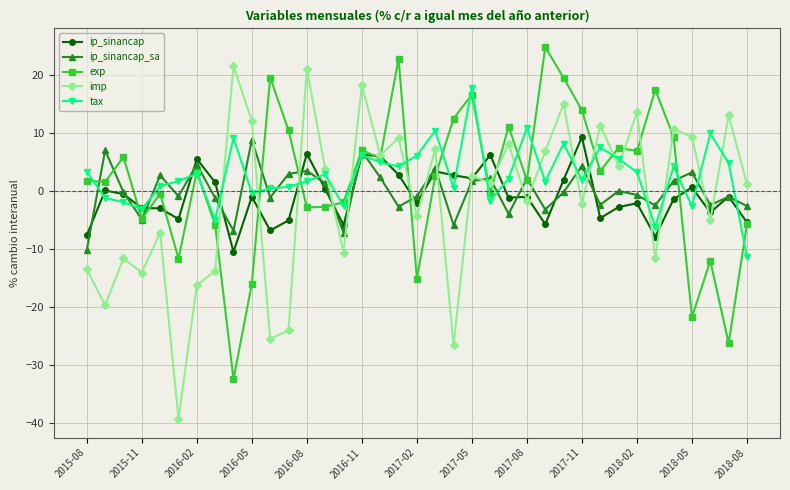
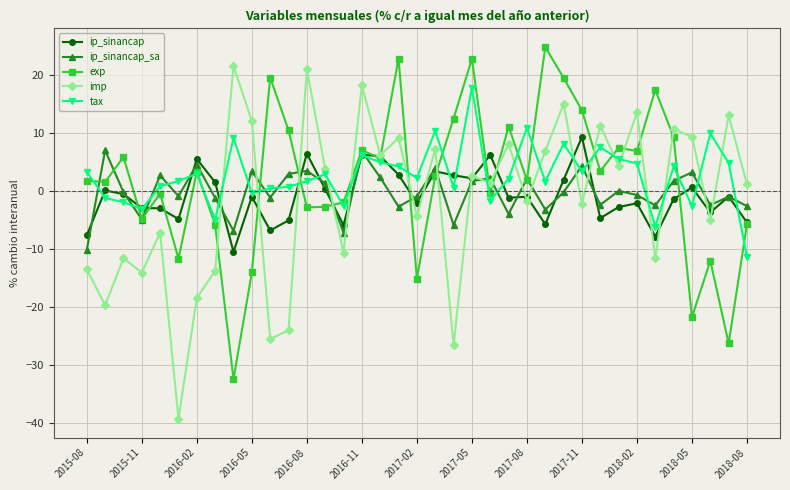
imp, 2016-02: -16 -> -18
ip_sinancap_sa, 2016-05: 9 -> 3
exp, 2016-05: -16 -> -14
tax, 2017-02: 6 -> 2
exp, 2017-05: 17 -> 23
tax, 2017-11: 2 -> 3
tax, 2018-02: 3 -> 5
